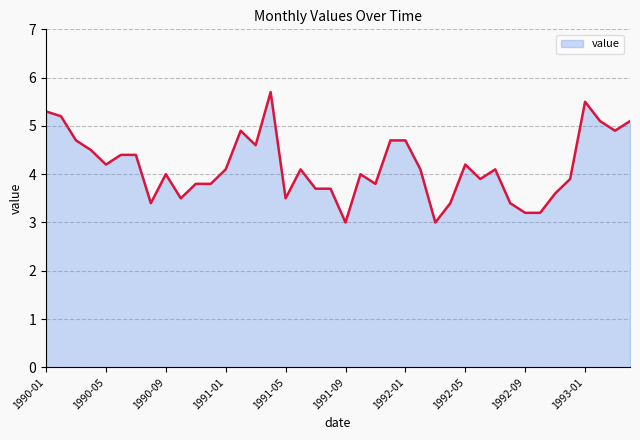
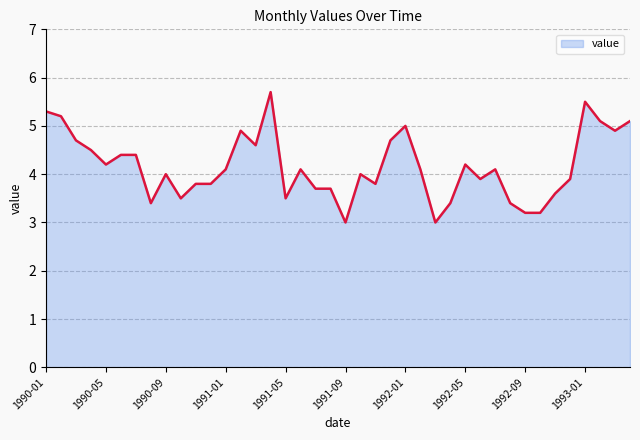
1992-01: 4.7 -> 5.0
